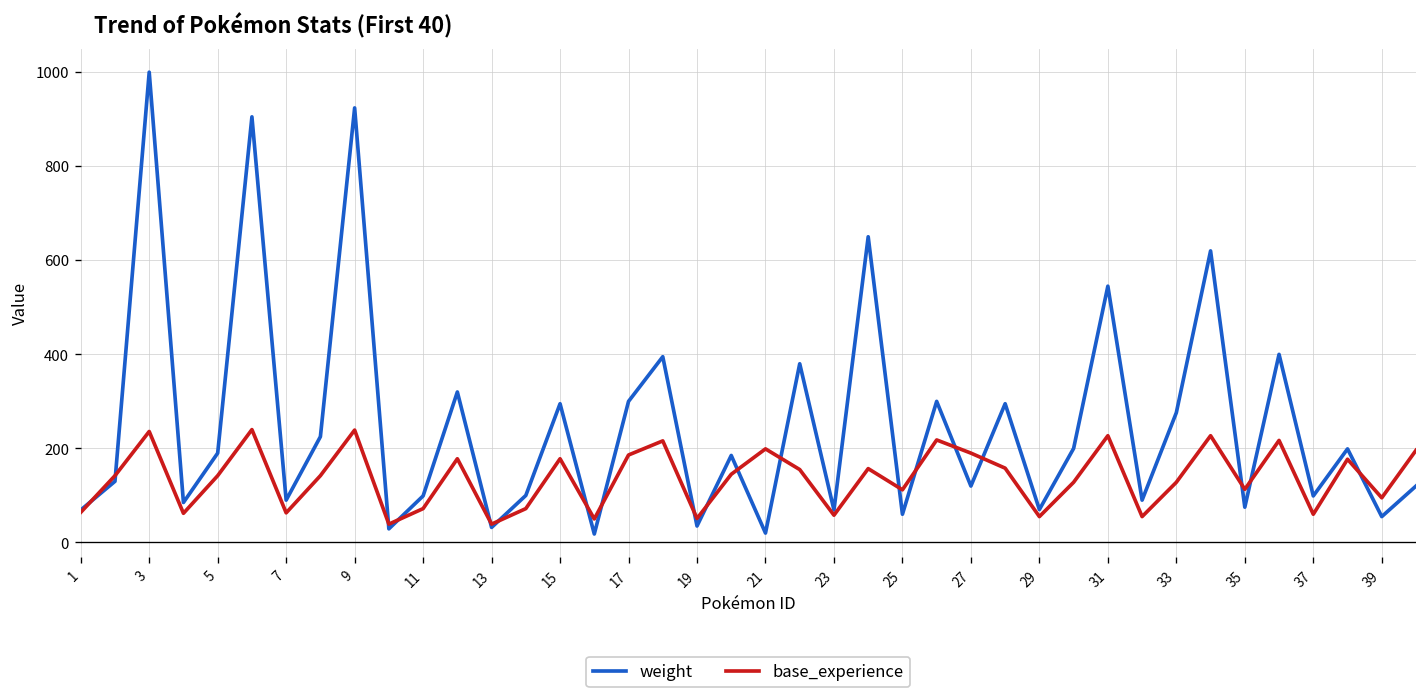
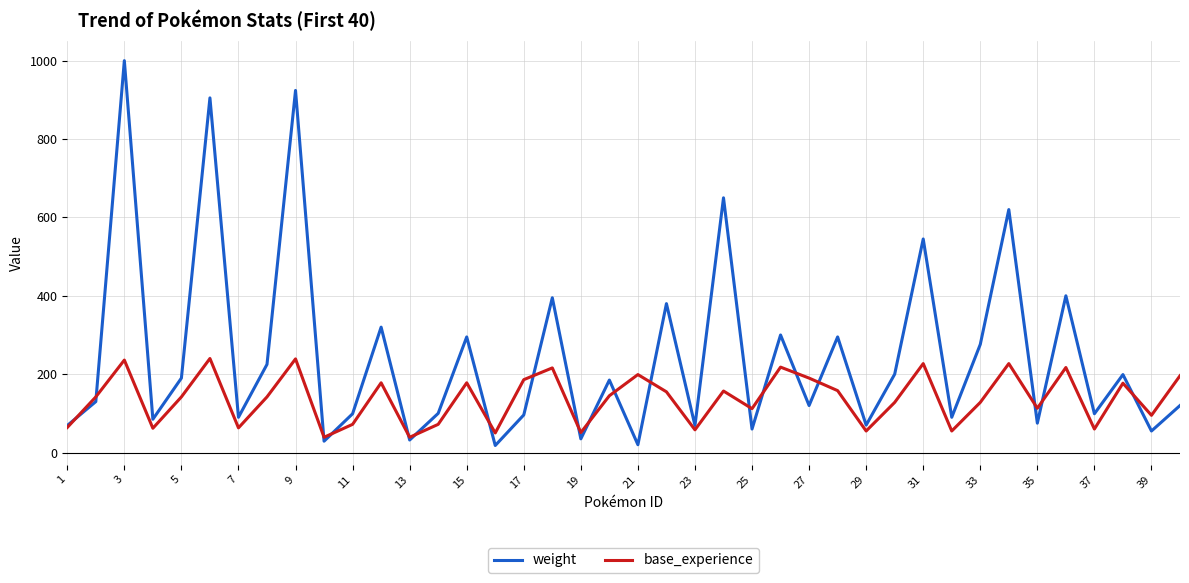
weight, 17: 300 -> 100
